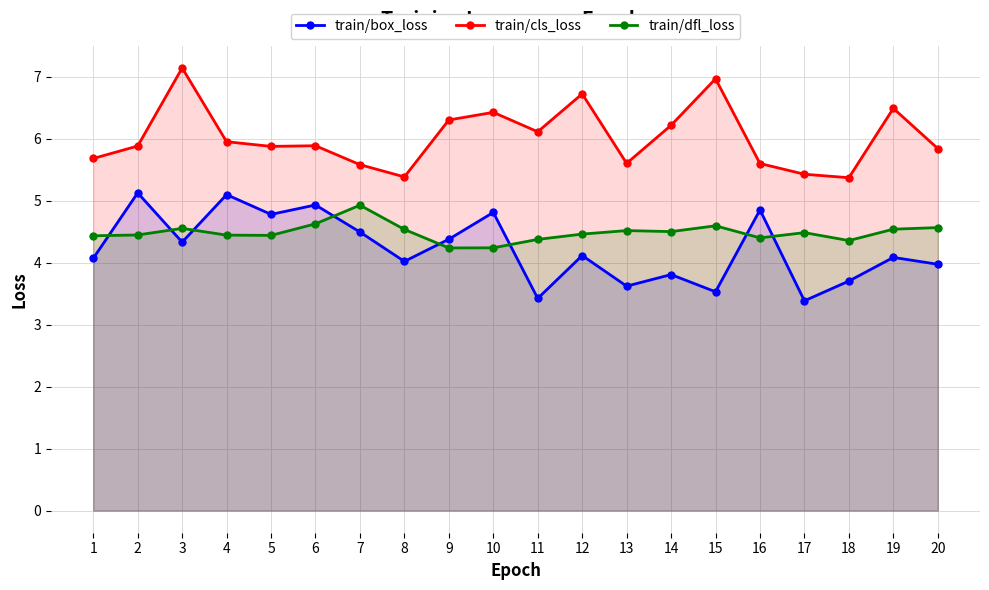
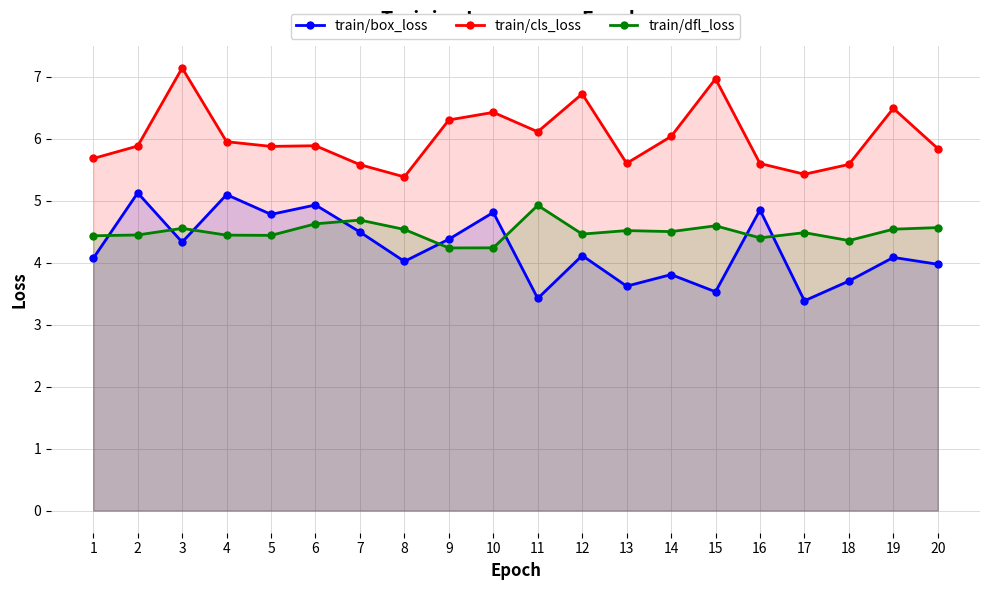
train/dfl_loss, 7: 4.9 -> 4.7
train/dfl_loss, 11: 4.4 -> 4.9
train/cls_loss, 14: 6.2 -> 6.0
train/cls_loss, 18: 5.4 -> 5.6
